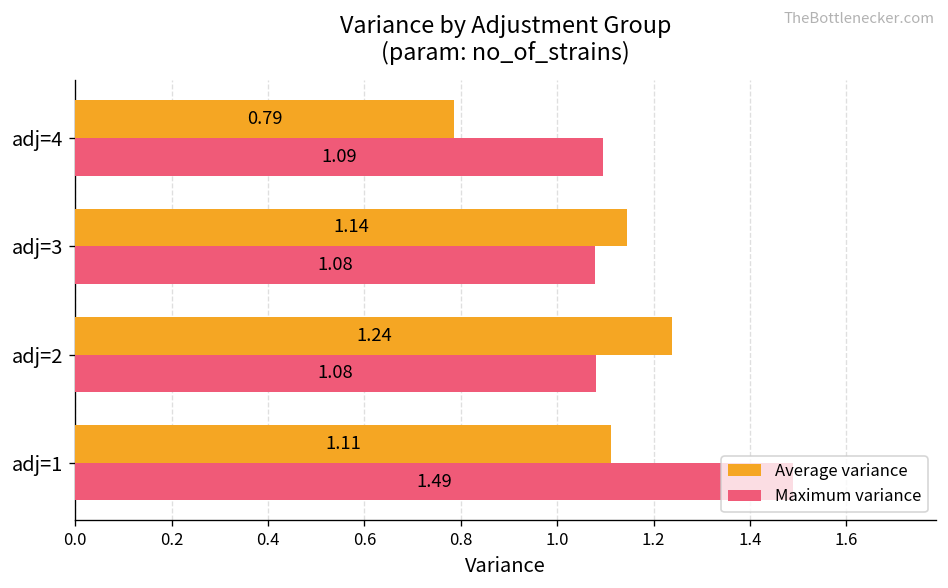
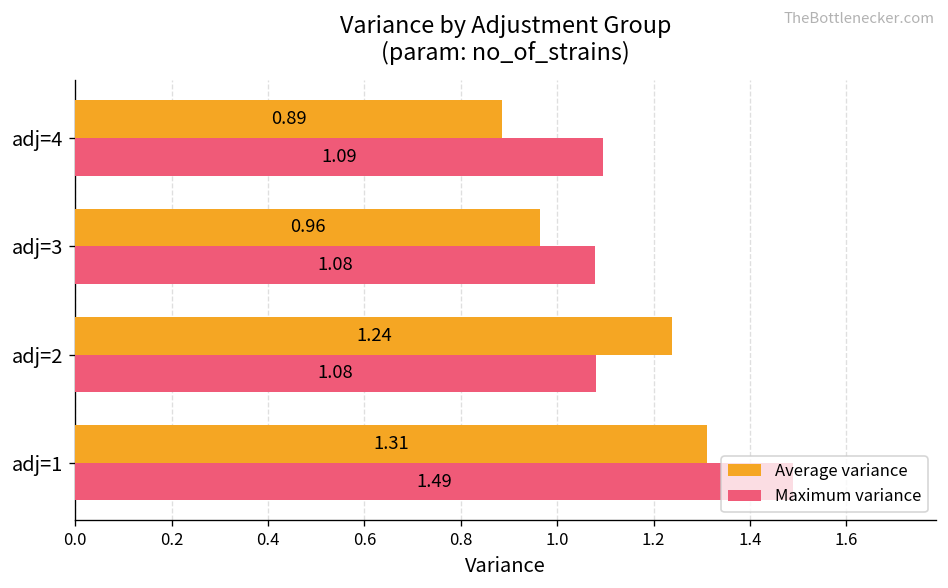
Average variance, adj=4: 0.79 -> 0.89
Average variance, adj=3: 1.14 -> 0.96
Average variance, adj=1: 1.11 -> 1.31
